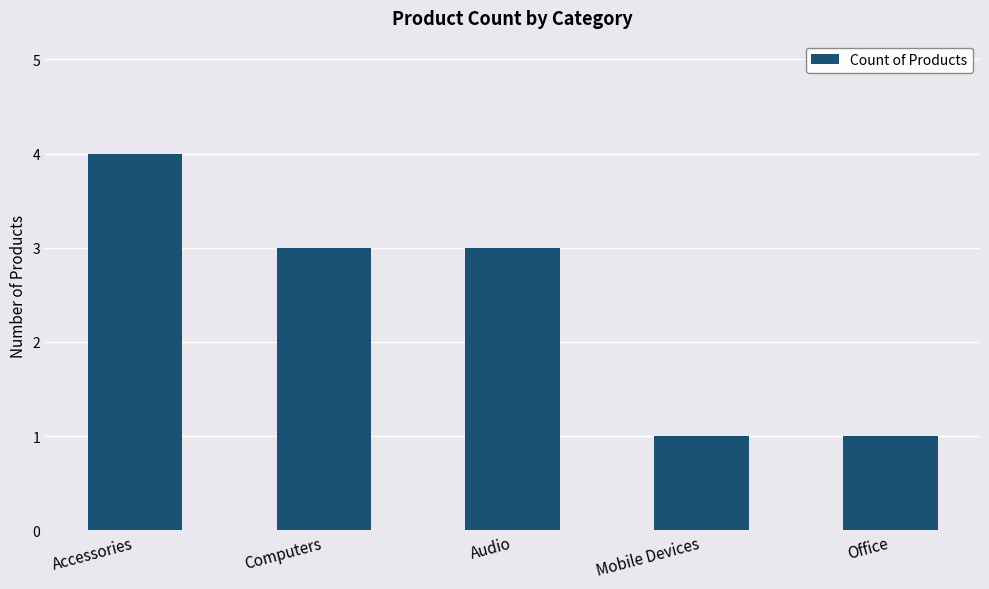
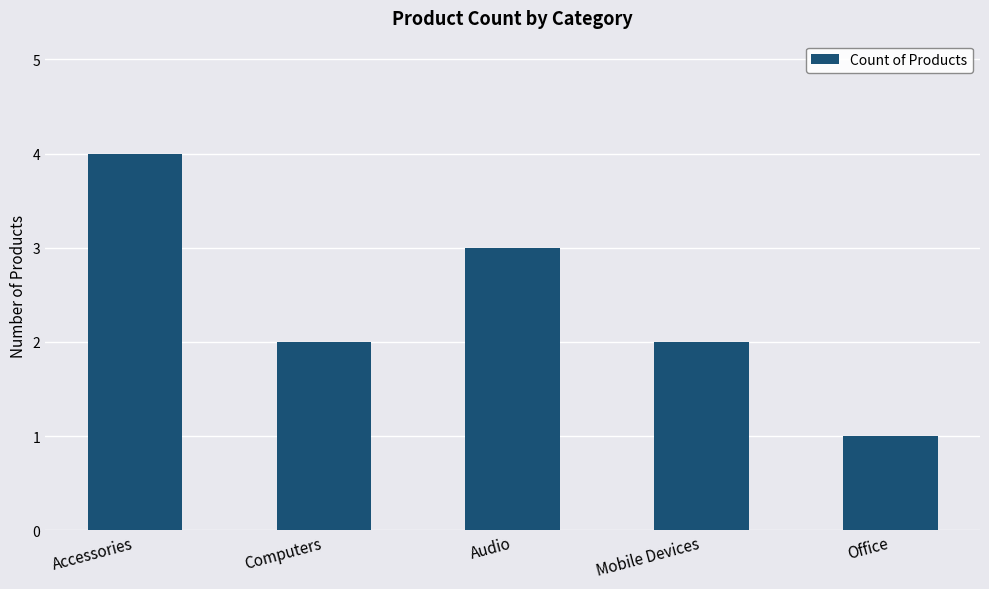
Computers: 3 -> 2
Mobile Devices: 1 -> 2
